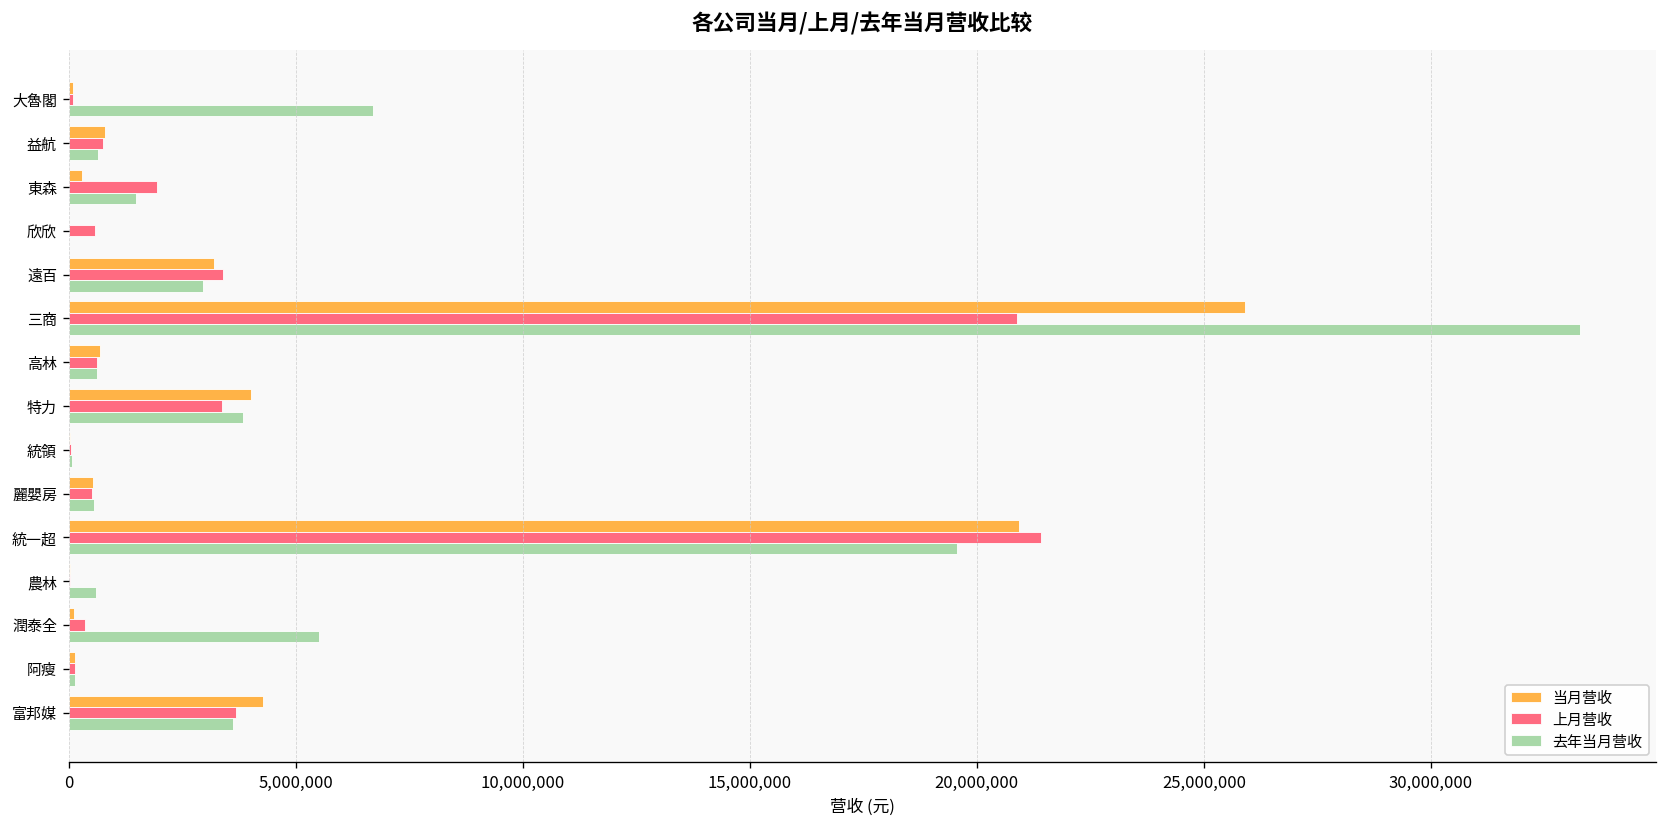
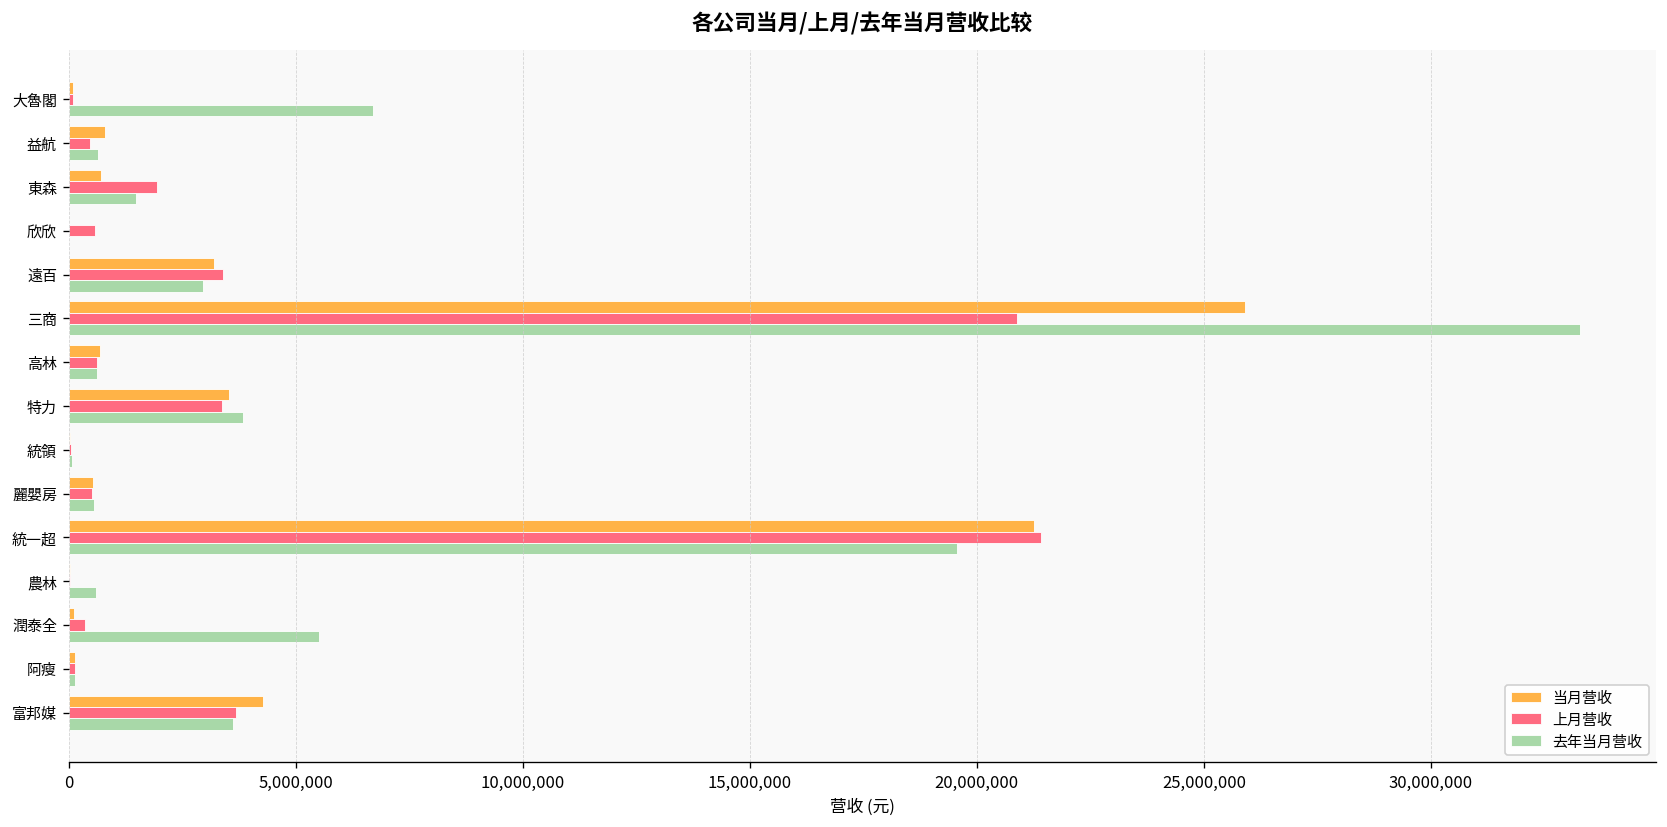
上月营收, 益航: 800,000 -> 500,000
当月营收, 東森: 300,000 -> 700,000
当月营收, 特力: 4,000,000 -> 3,500,000
当月营收, 統一超: 20,900,000 -> 21,300,000
